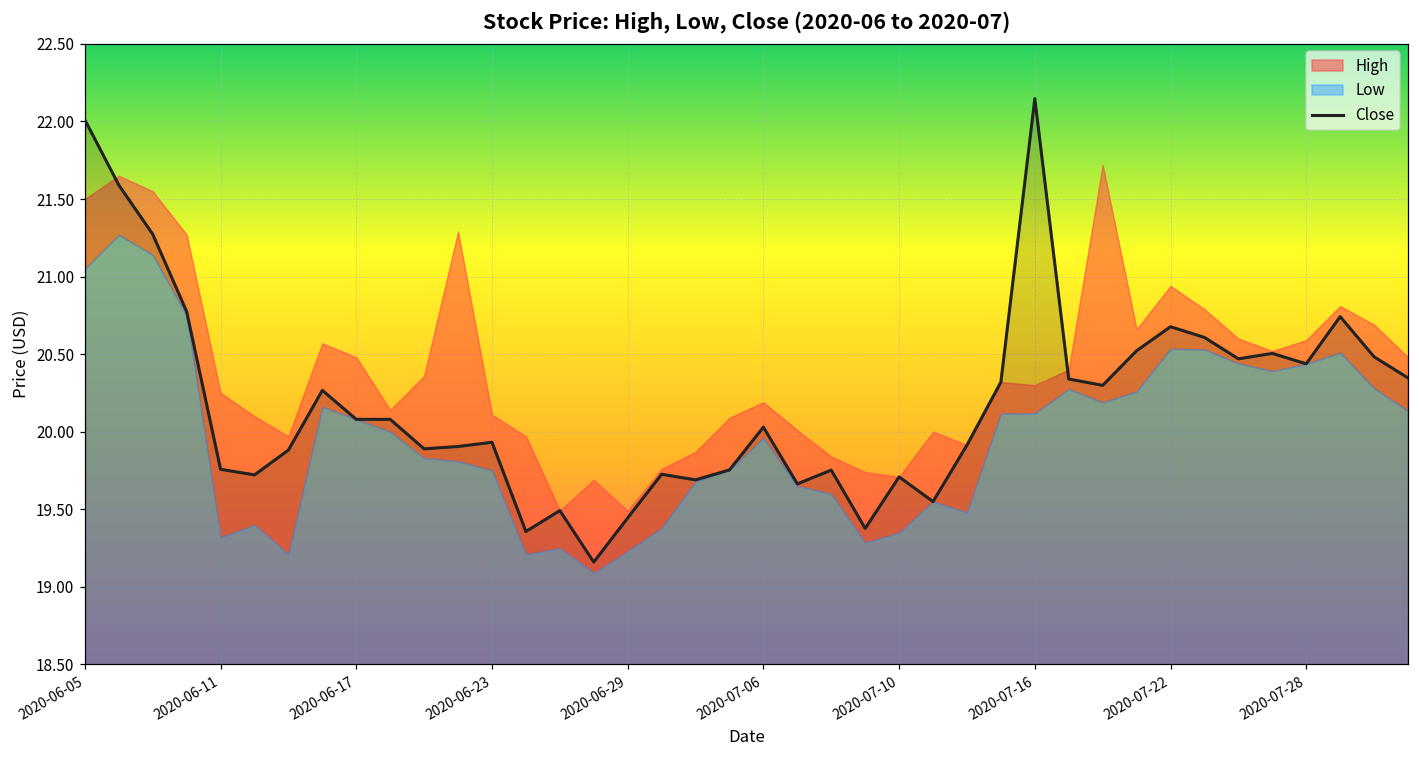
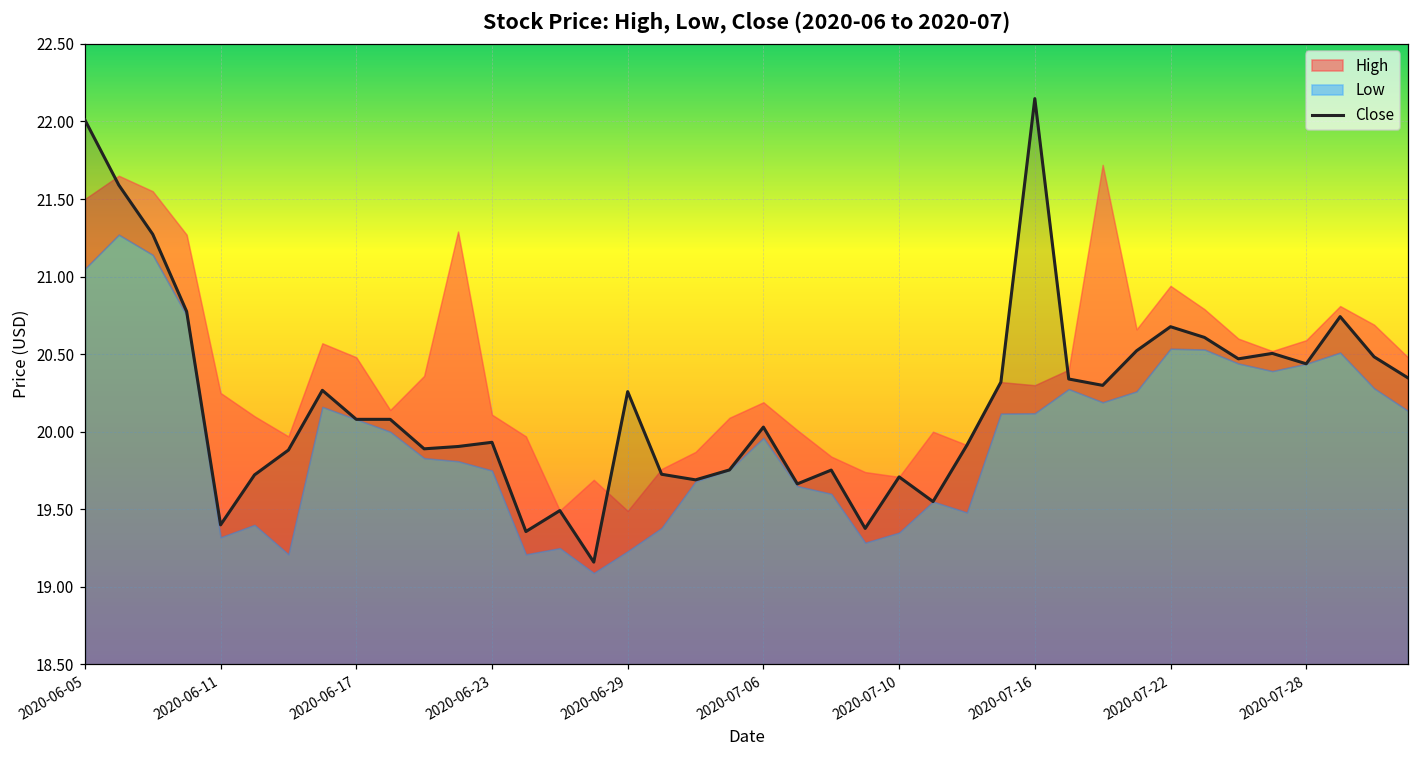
Close, 2020-06-11: 19.76 -> 19.40
Close, 2020-06-29: 19.44 -> 20.26
